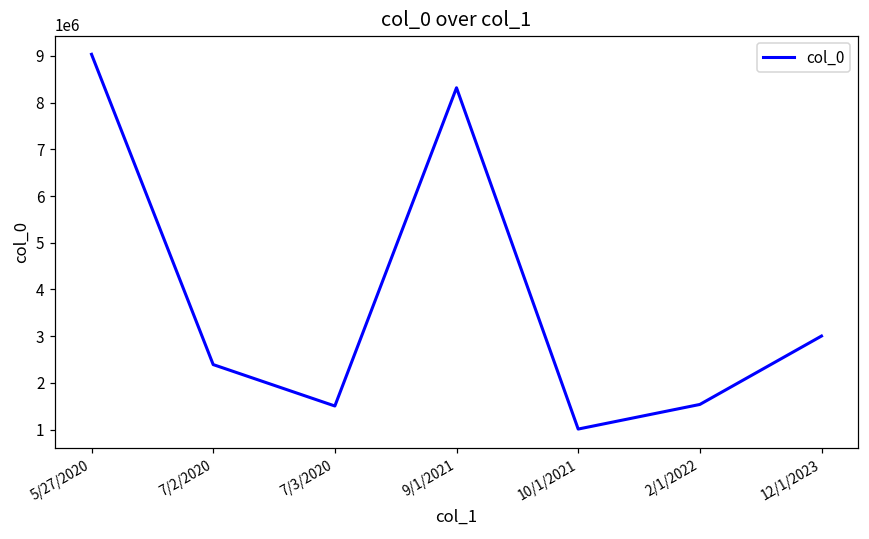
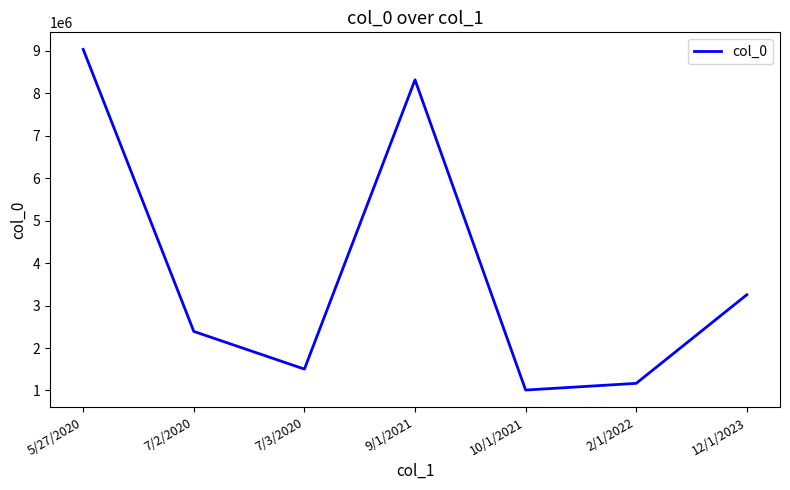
2/1/2022: 1500000 -> 1200000
12/1/2023: 3000000 -> 3300000
